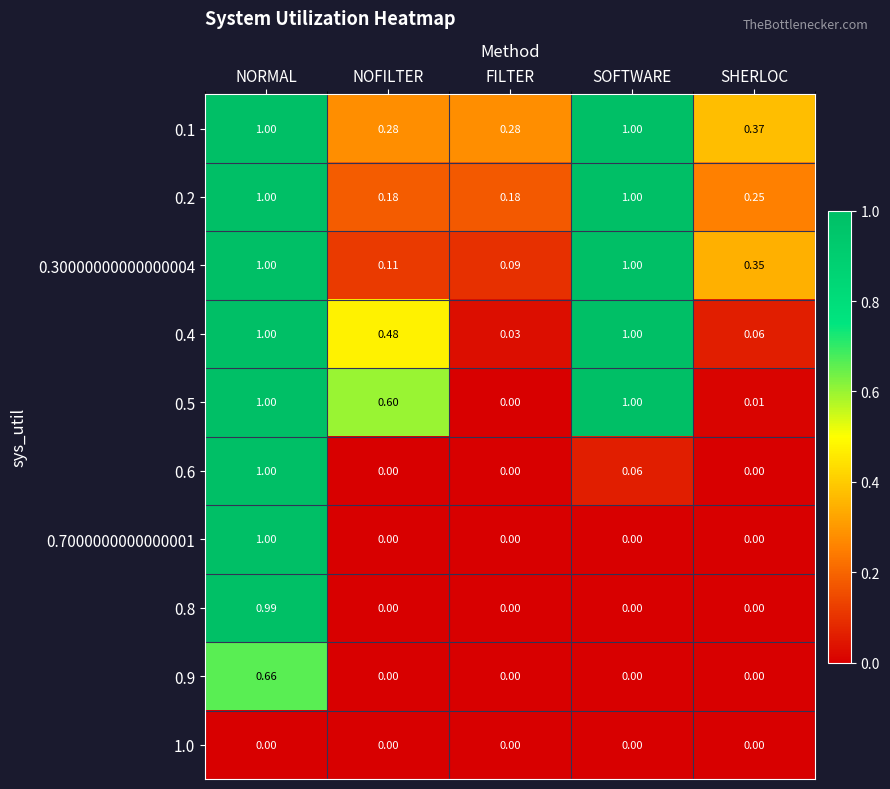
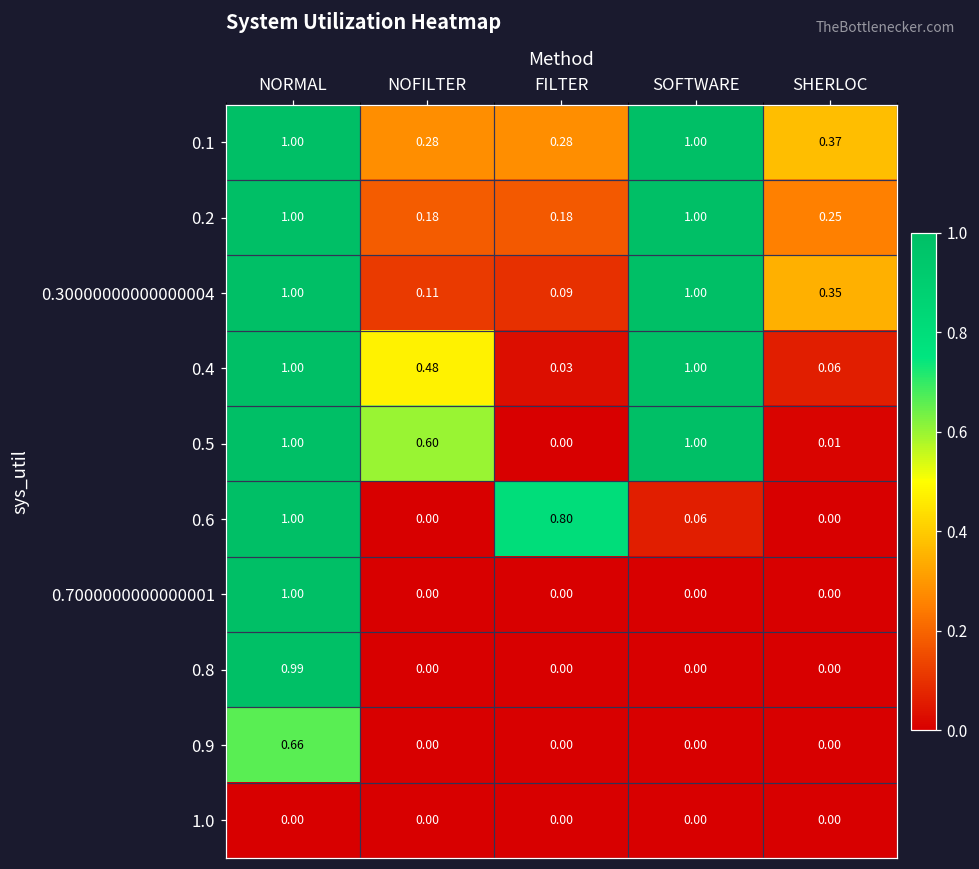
0.6, FILTER: 0.00 -> 0.80
